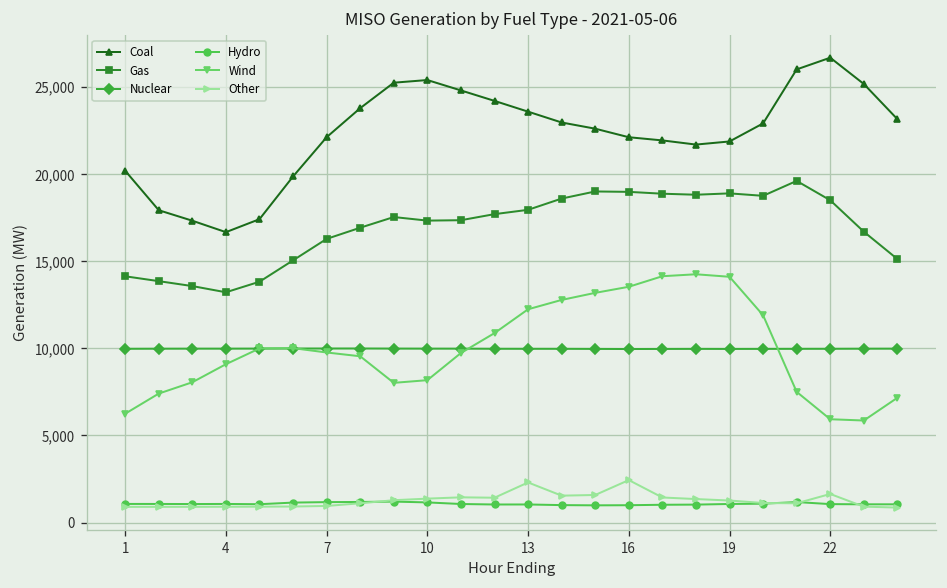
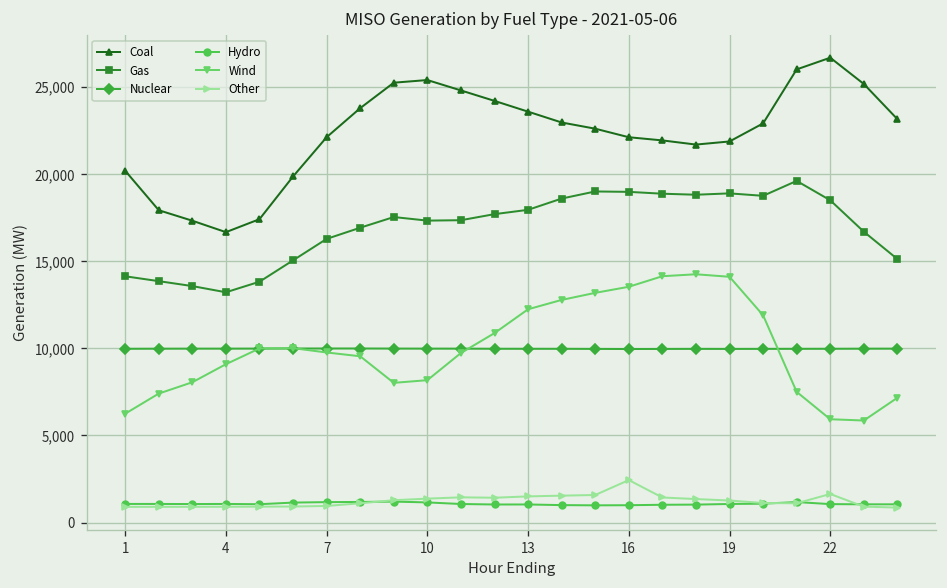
Other, 13: 2,300 -> 1,500
